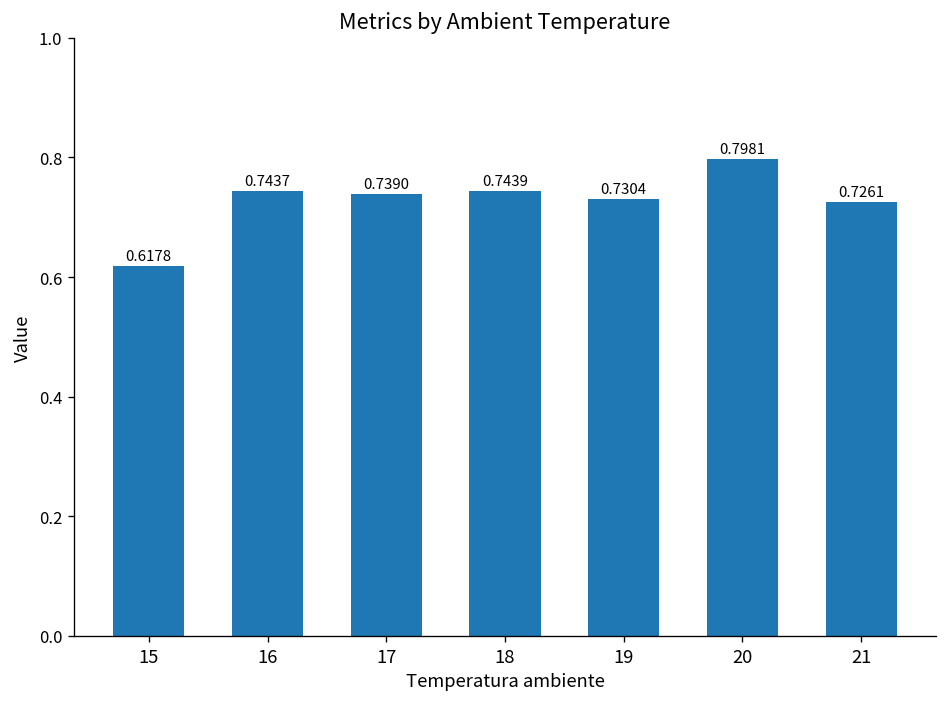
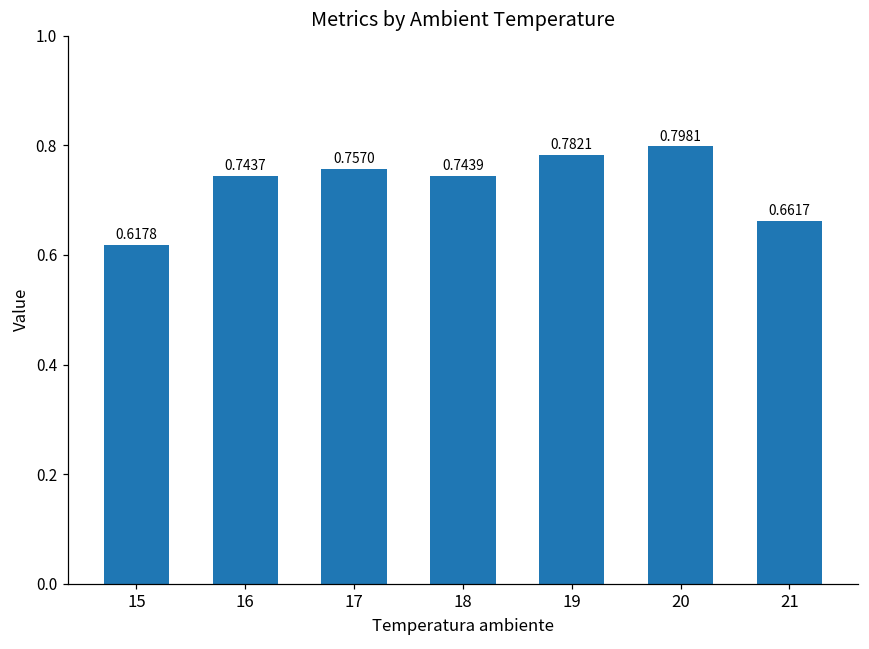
17: 0.7390 -> 0.7570
19: 0.7304 -> 0.7821
21: 0.7261 -> 0.6617
